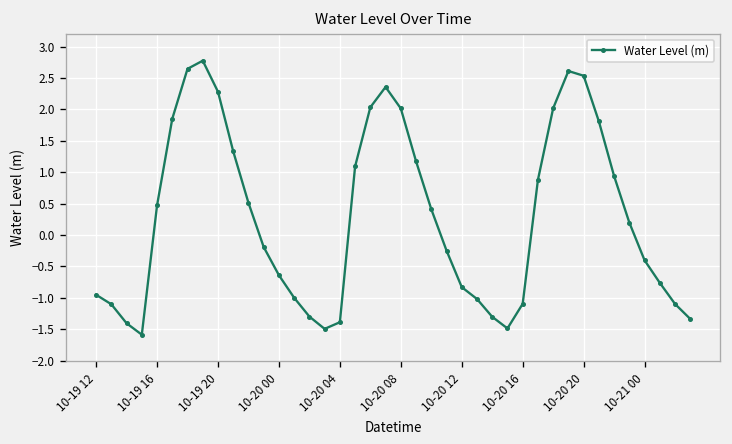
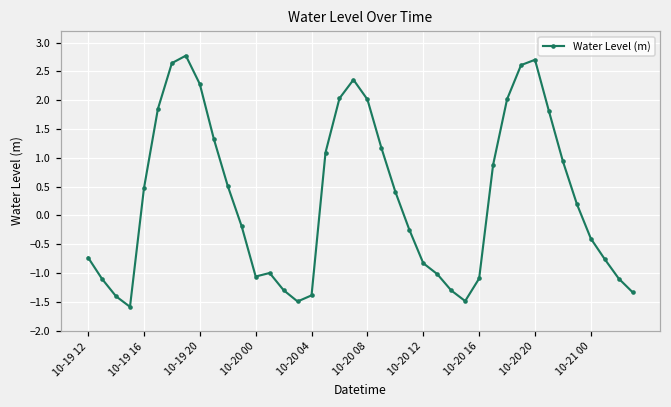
10-19 12: -1.0 -> -0.7
10-20 00: -0.6 -> -1.1
10-20 20: 2.5 -> 2.7
